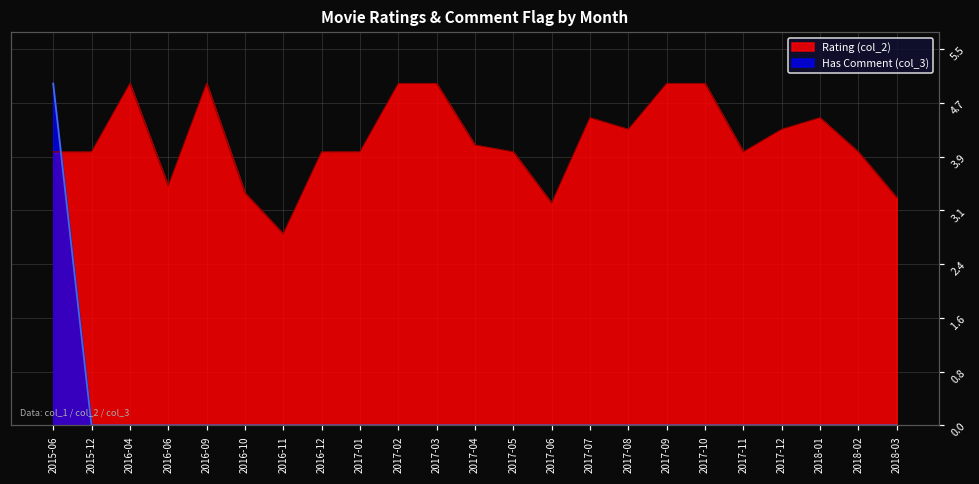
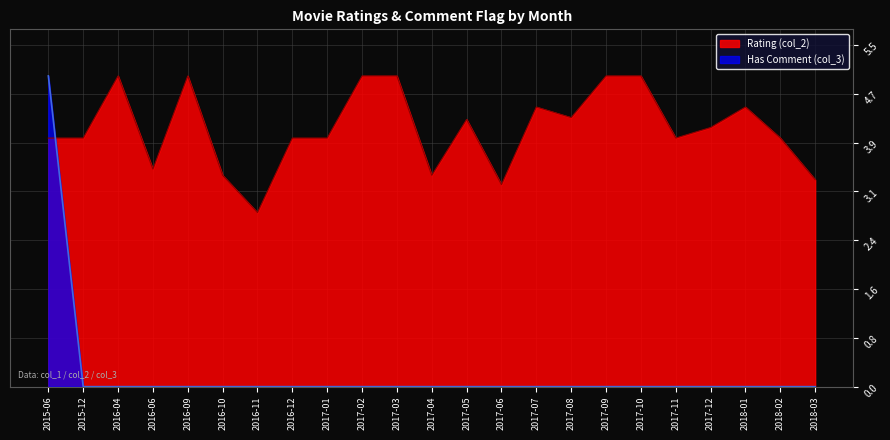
Rating (col_2), 2017-04: 4.1 -> 3.4
Rating (col_2), 2017-05: 4.0 -> 4.3
Rating (col_2), 2017-12: 4.3 -> 4.2
